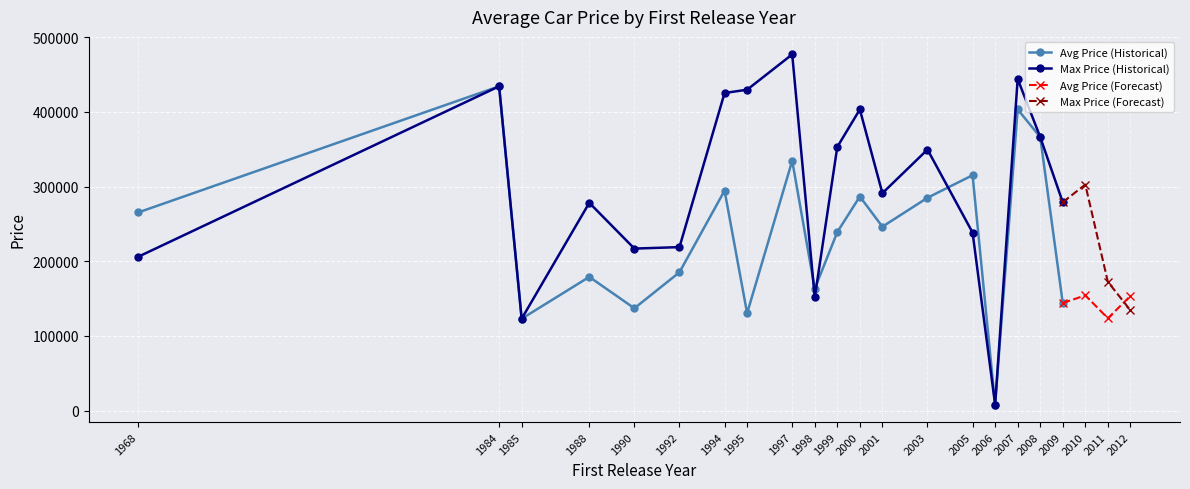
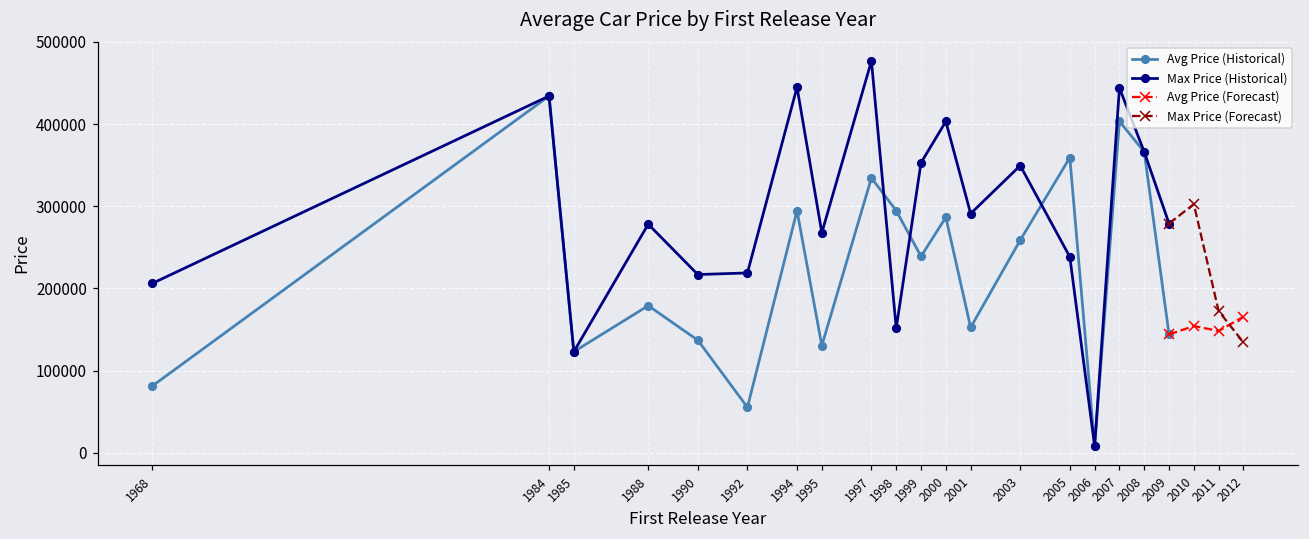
Avg Price (Historical), 1968: 270000 -> 80000
Avg Price (Historical), 1992: 190000 -> 60000
Max Price (Historical), 1994: 430000 -> 440000
Max Price (Historical), 1995: 430000 -> 270000
Avg Price (Historical), 1998: 160000 -> 290000
Avg Price (Historical), 2001: 250000 -> 150000
Avg Price (Historical), 2003: 280000 -> 260000
Avg Price (Historical), 2005: 320000 -> 360000
Avg Price (Forecast), 2011: 120000 -> 150000
Avg Price (Forecast), 2012: 150000 -> 170000
